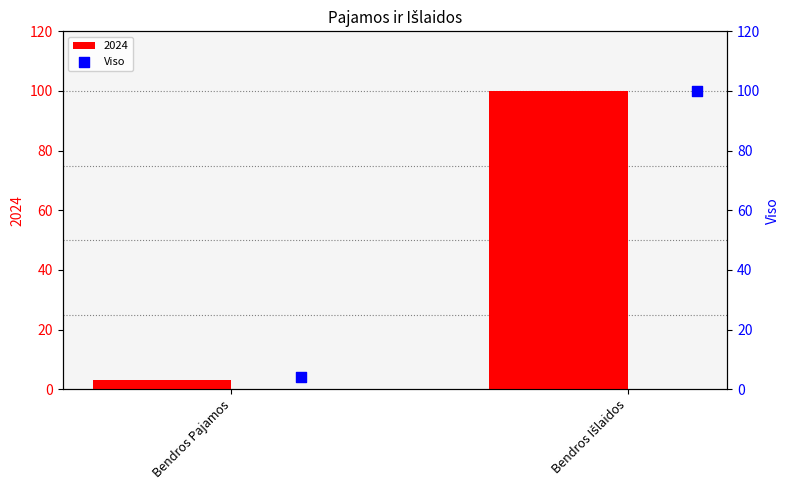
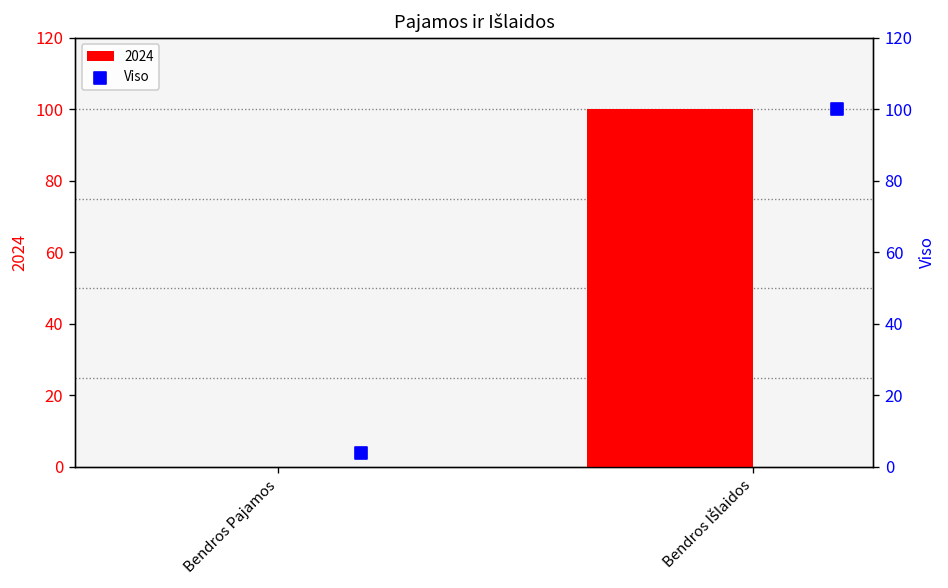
2024, Bendros Pajamos: 3 -> 0
